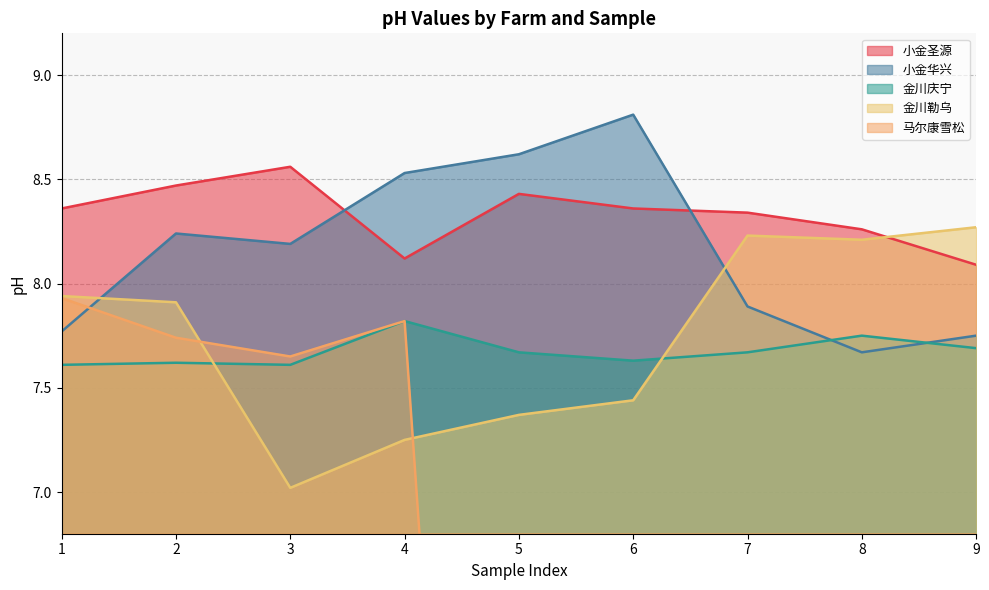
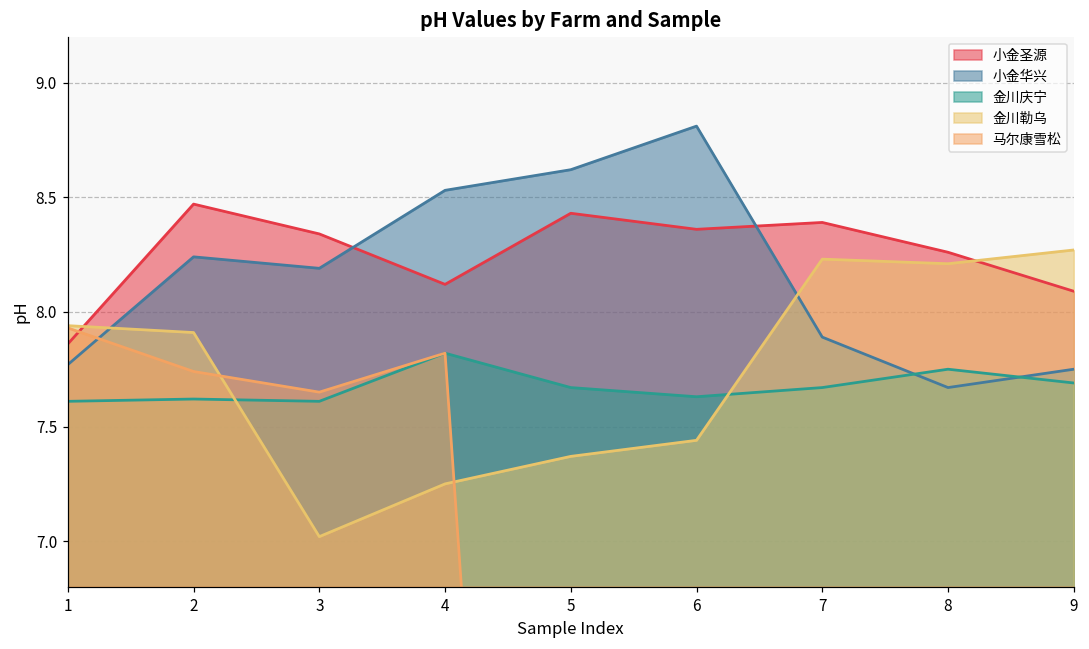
小金圣源, 1: 8.36 -> 7.86
小金圣源, 3: 8.56 -> 8.34
小金圣源, 7: 8.34 -> 8.39
